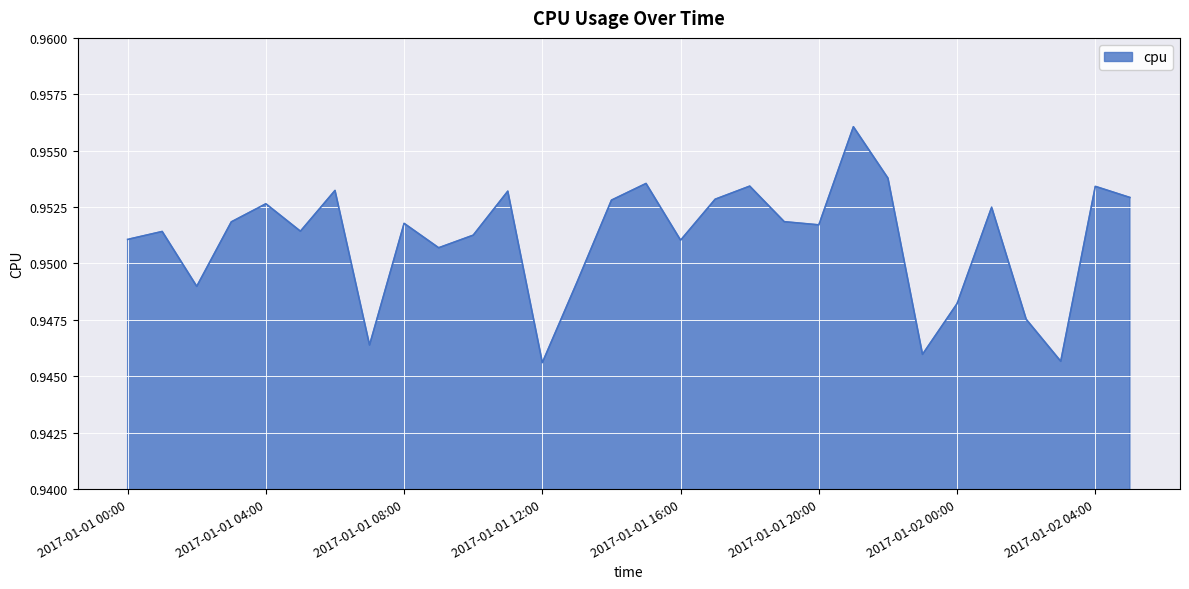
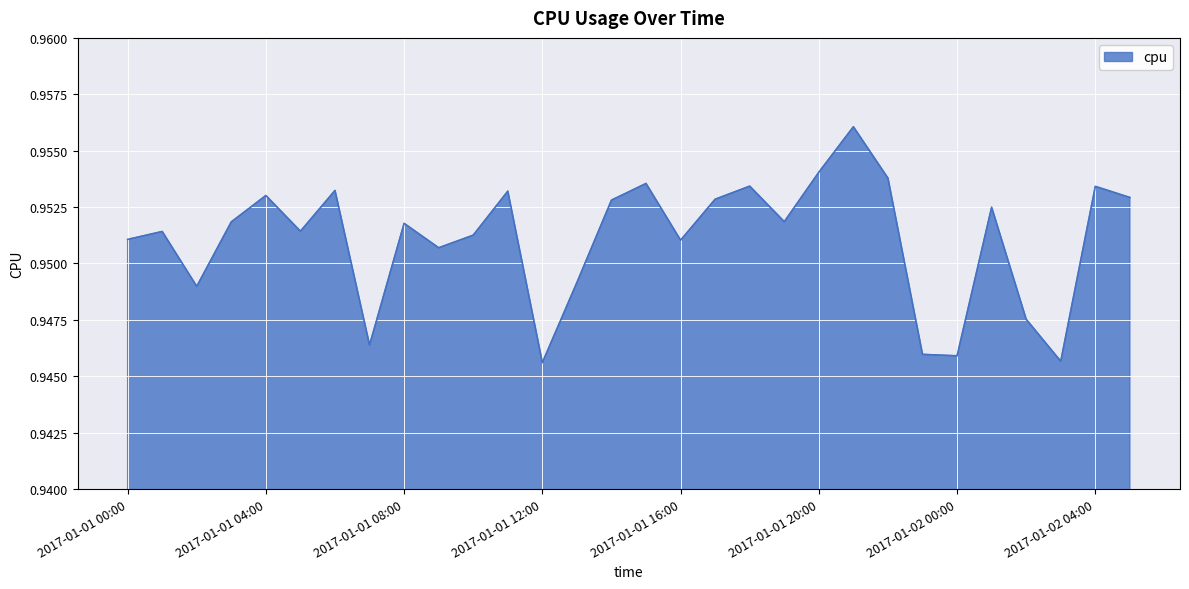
2017-01-01 04:00: 0.9526 -> 0.9530
2017-01-01 20:00: 0.9517 -> 0.9540
2017-01-02 00:00: 0.9482 -> 0.9459
